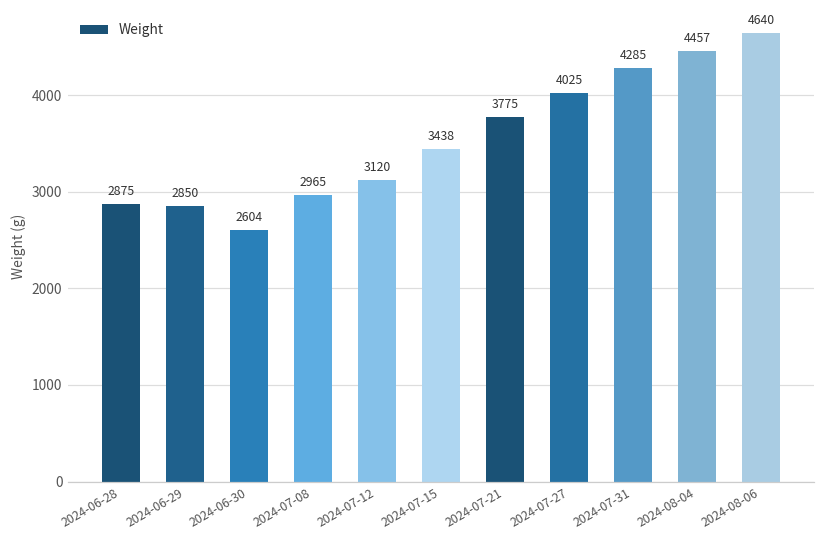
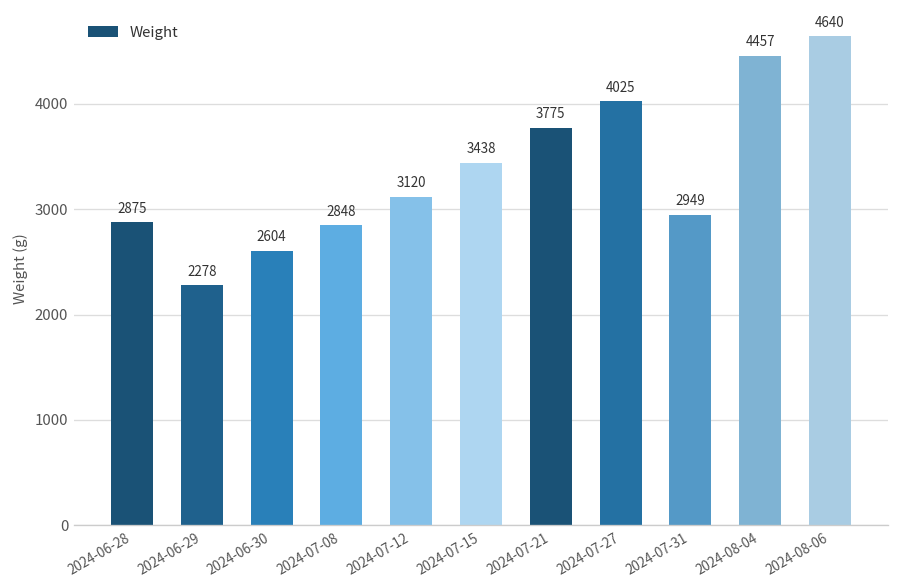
2024-06-29: 2850 -> 2278
2024-07-08: 2965 -> 2848
2024-07-31: 4285 -> 2949
